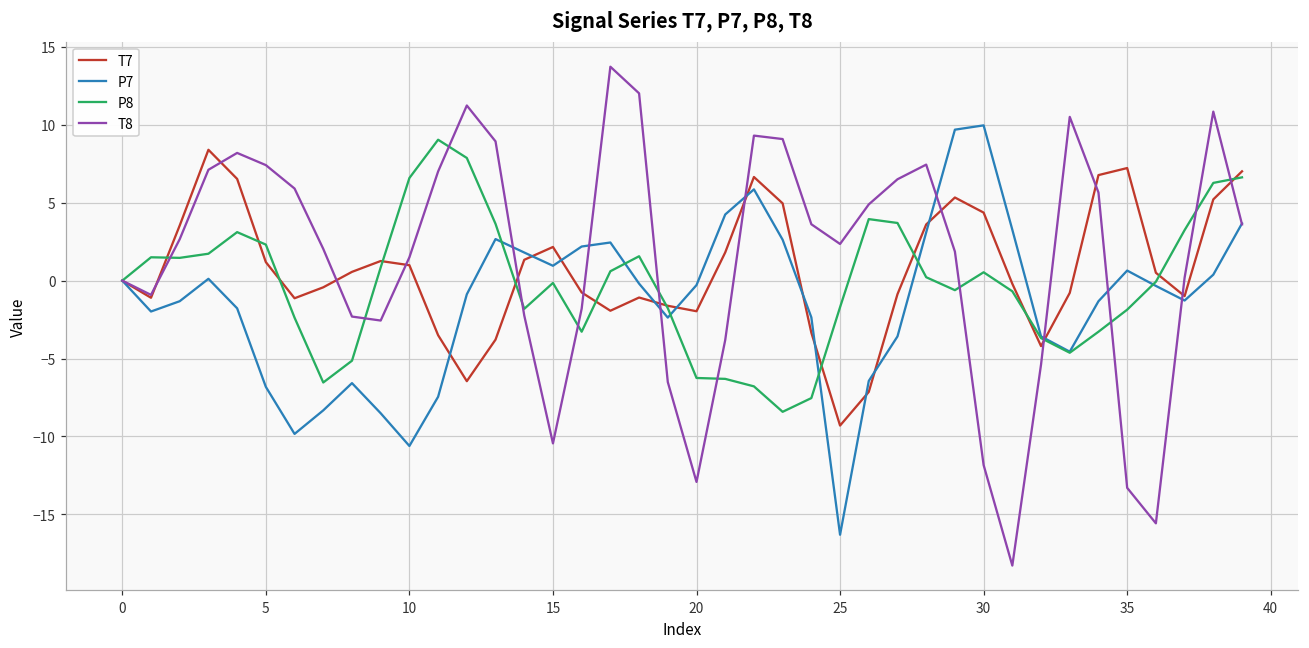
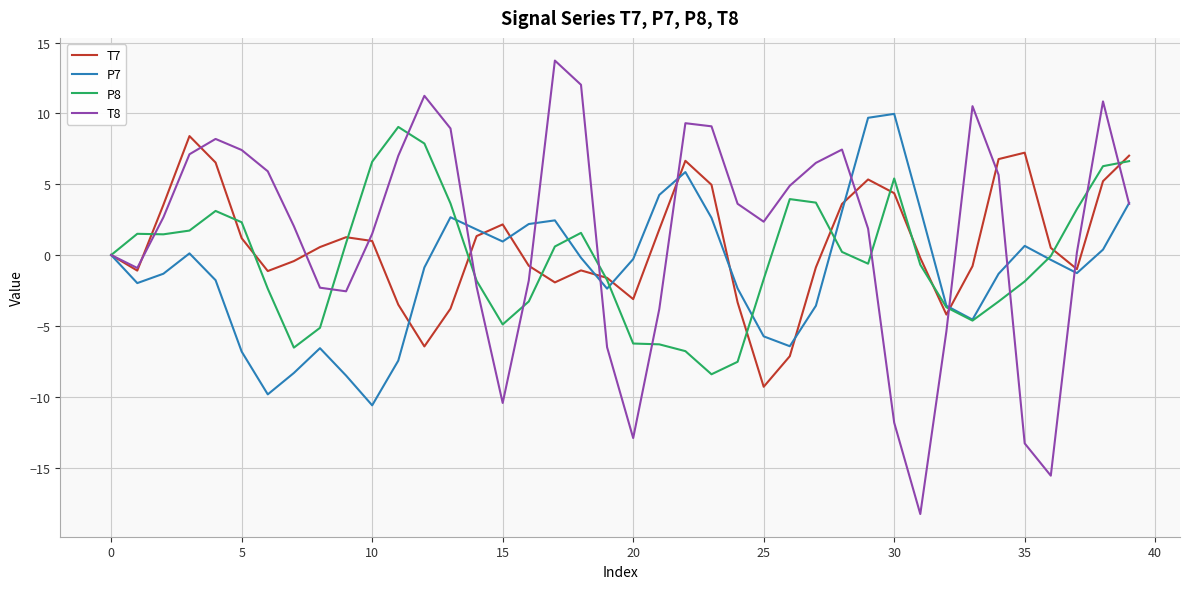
P8, 15: -0.1 -> -4.9
T7, 20: -2.0 -> -3.1
P7, 25: -16.3 -> -5.7
P8, 30: 0.5 -> 5.4
